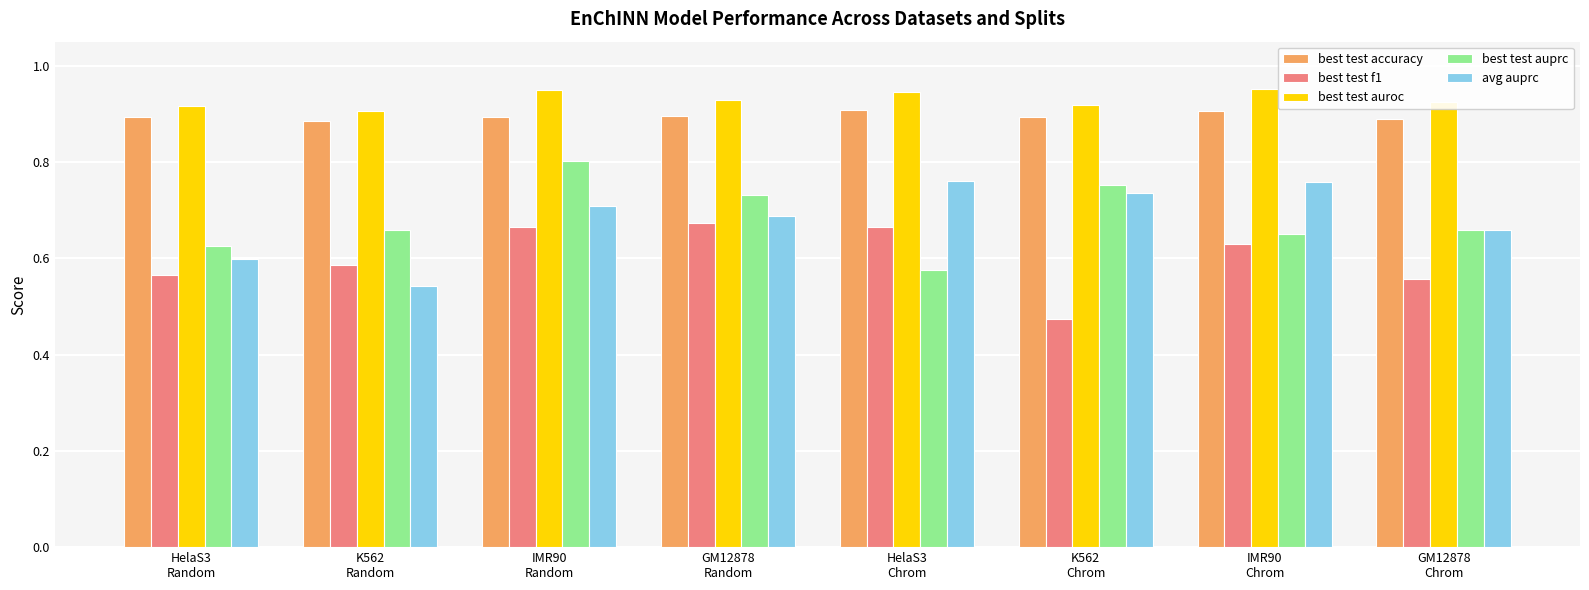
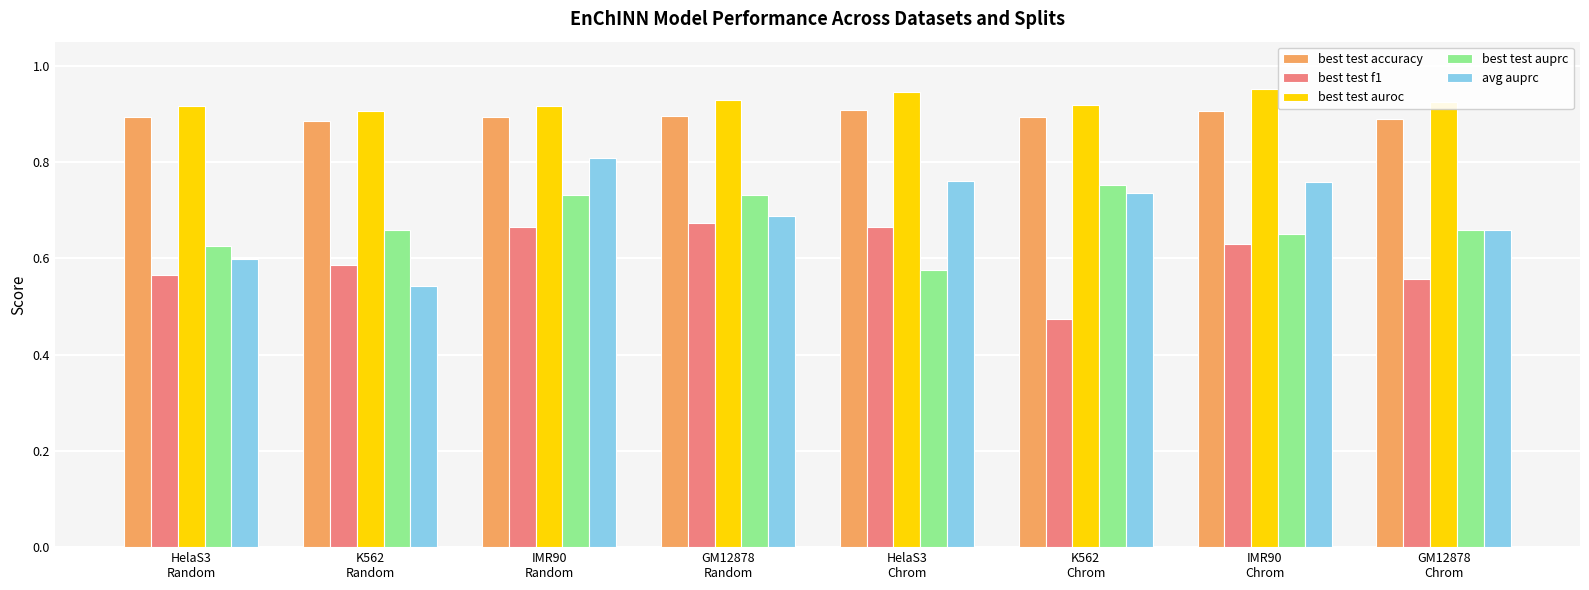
best test auroc, IMR90 Random: 0.95 -> 0.92
best test auprc, IMR90 Random: 0.80 -> 0.73
avg auprc, IMR90 Random: 0.71 -> 0.81
